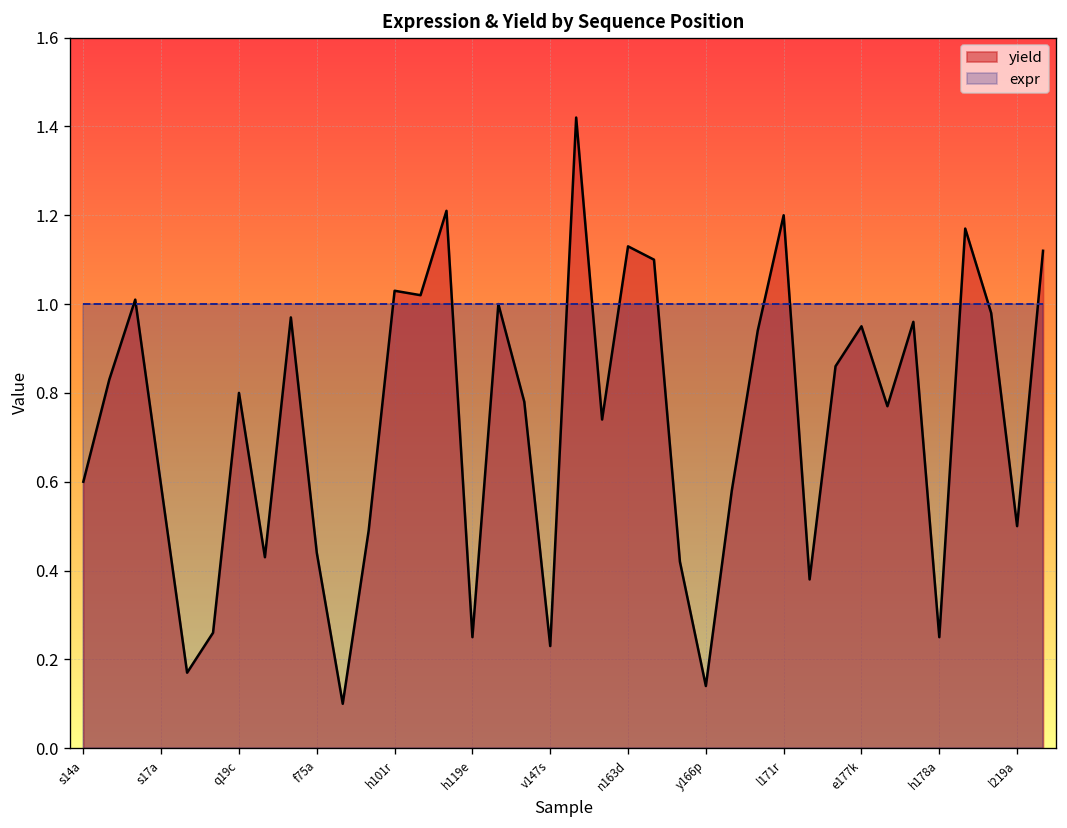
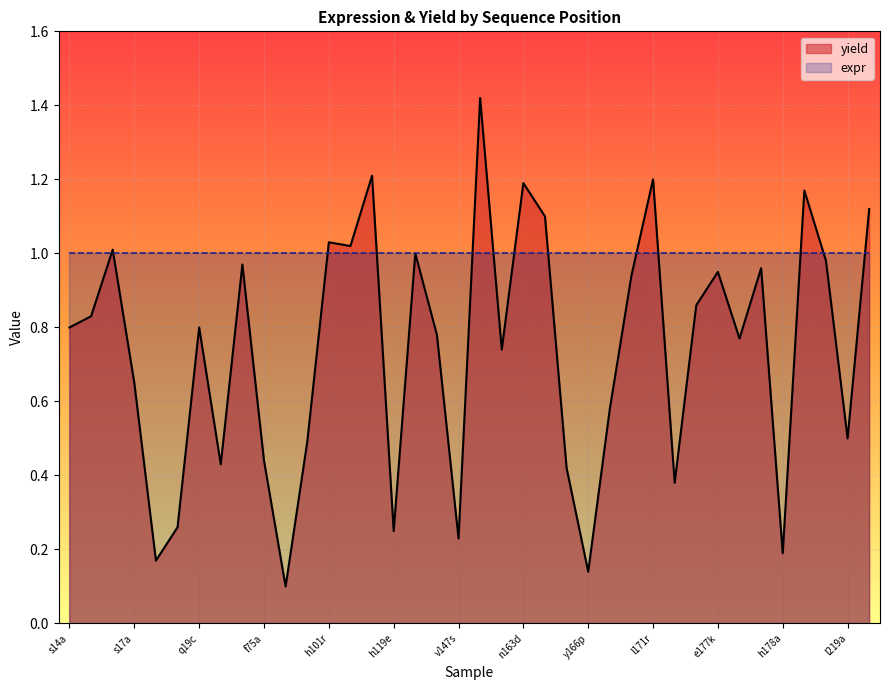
yield, s14a: 0.6 -> 0.8
yield, s17a: 0.59 -> 0.65
yield, n163d: 1.13 -> 1.19
yield, h178a: 0.25 -> 0.19
